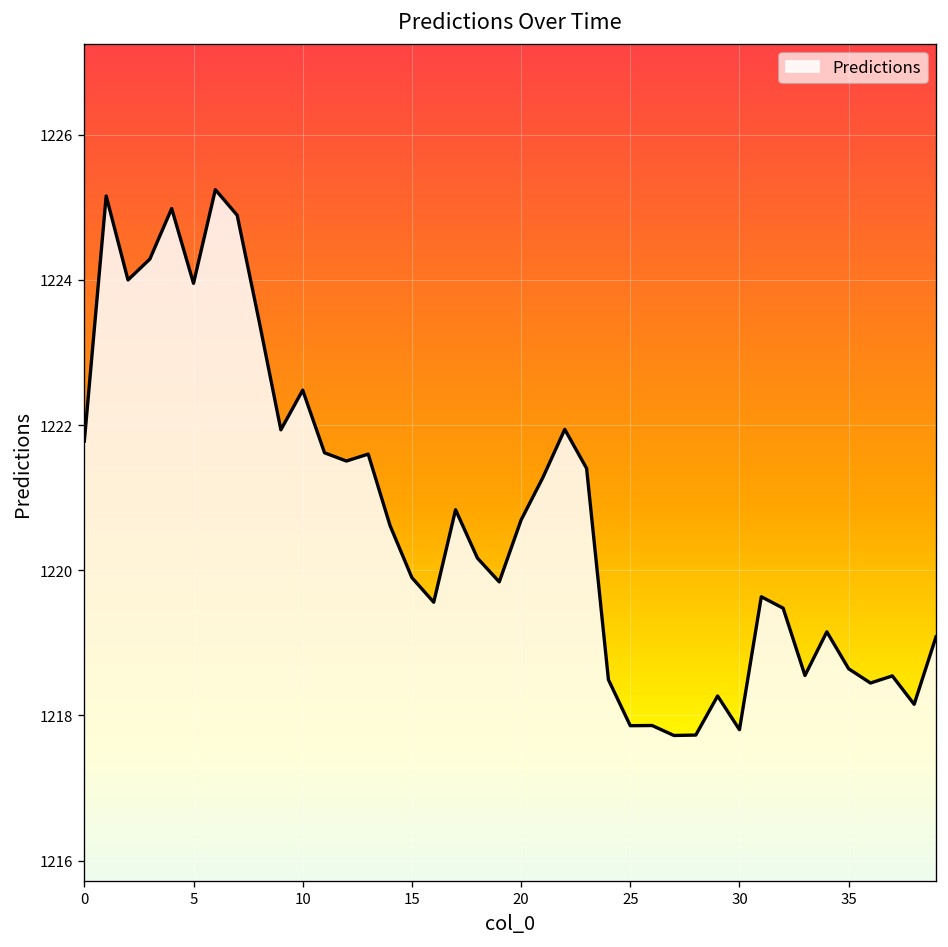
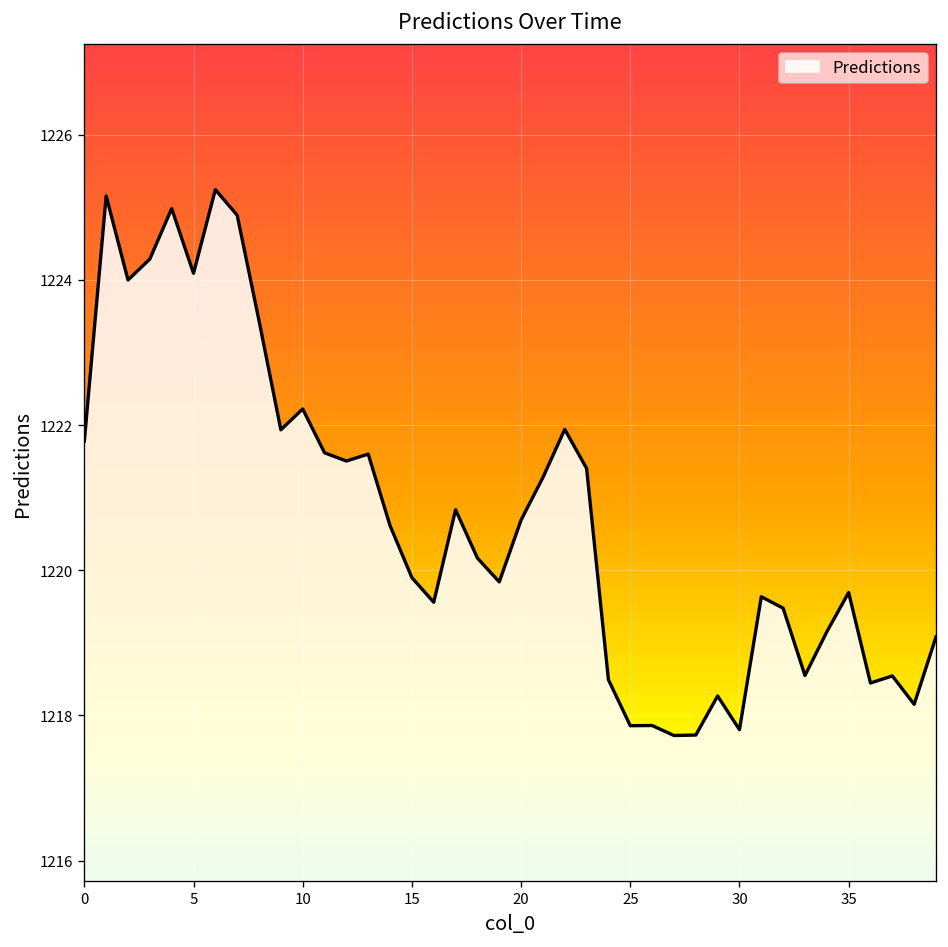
5: 1224.0 -> 1224.1
10: 1222.5 -> 1222.2
35: 1218.6 -> 1219.7
